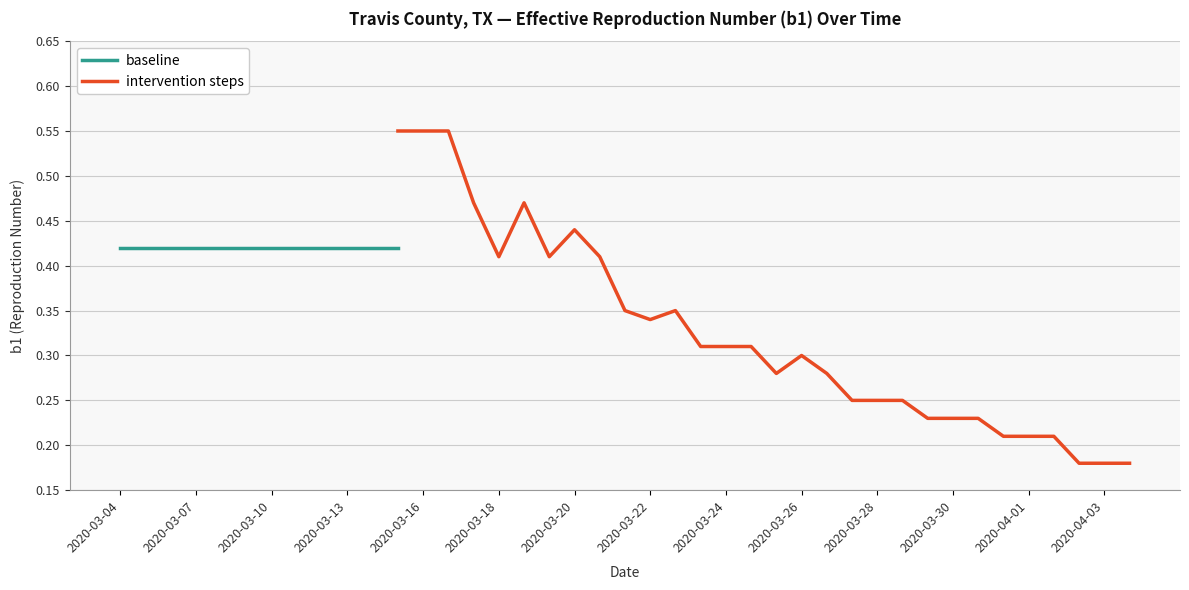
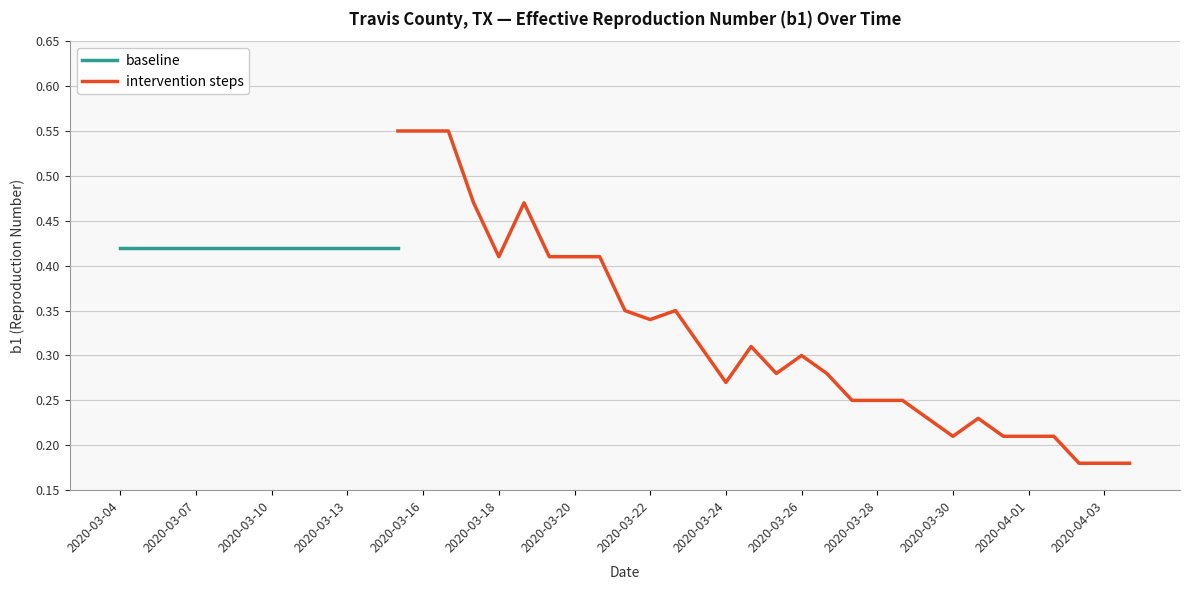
intervention steps, 2020-03-20: 0.44 -> 0.41
intervention steps, 2020-03-24: 0.31 -> 0.27
intervention steps, 2020-03-30: 0.23 -> 0.21
